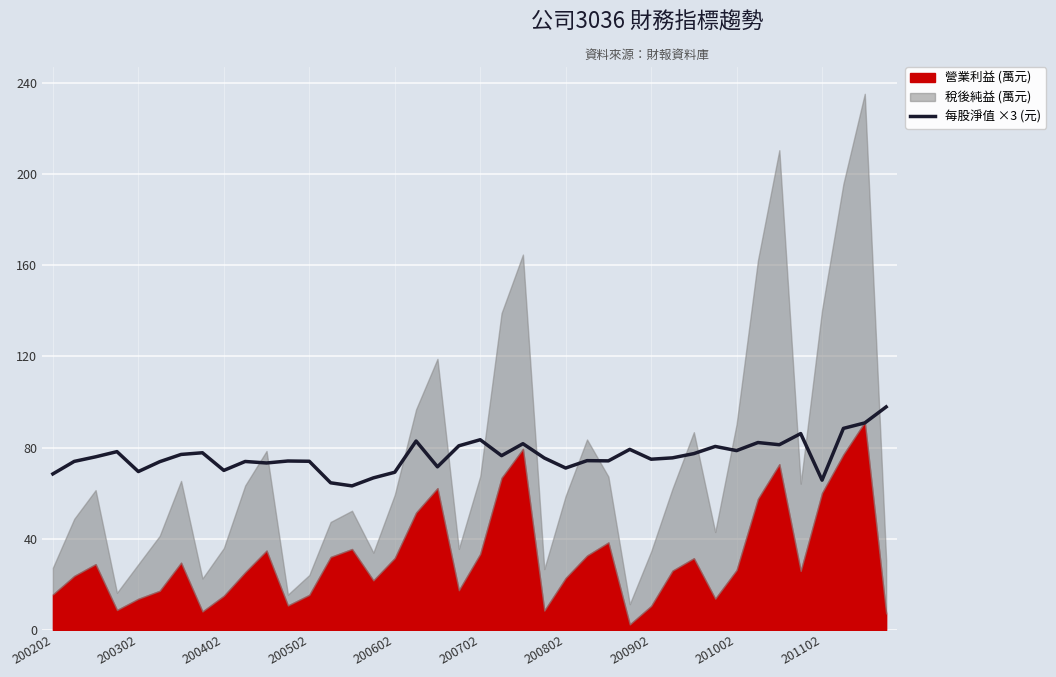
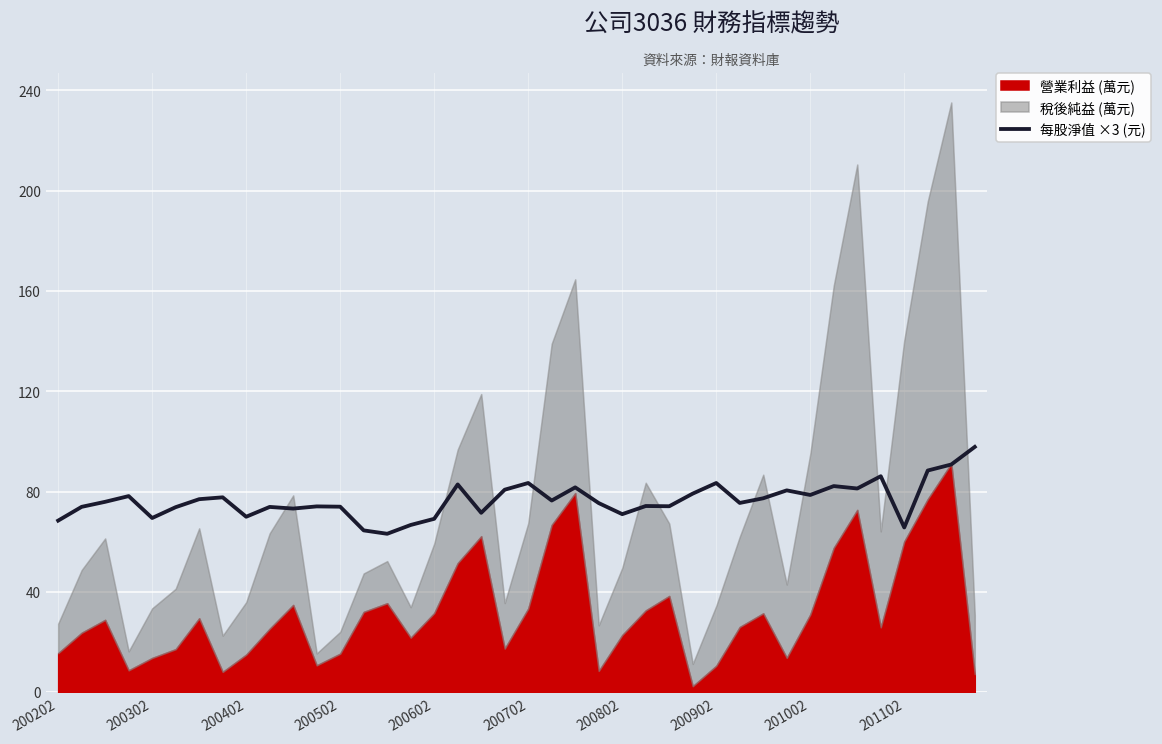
稅後純益 (萬元), 200302: 15 -> 20
稅後純益 (萬元), 200802: 36 -> 27
每股淨值 ×3 (元), 200902: 75 -> 83
營業利益 (萬元), 201002: 26 -> 31
